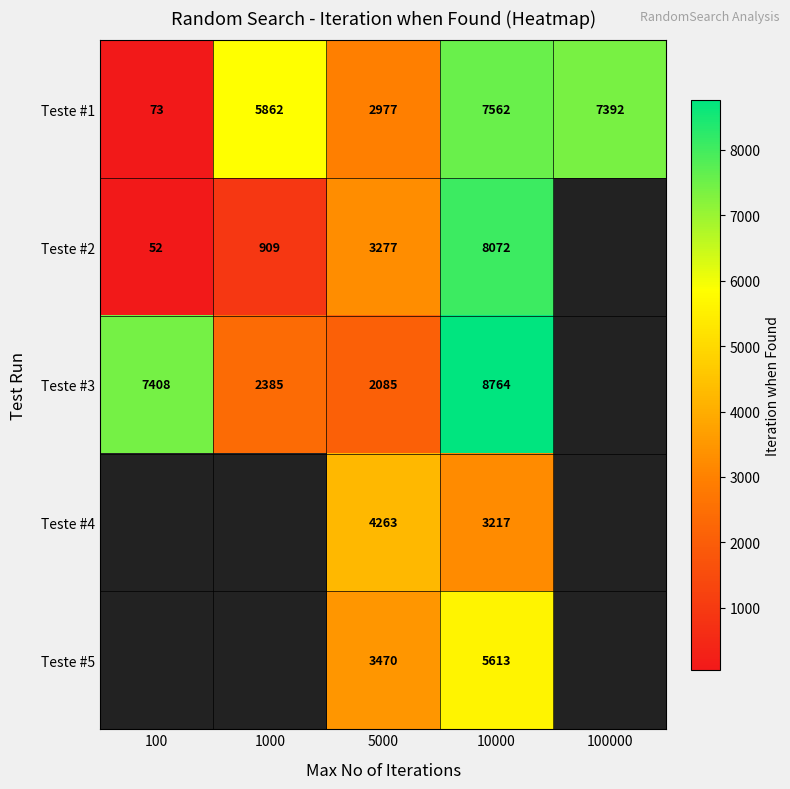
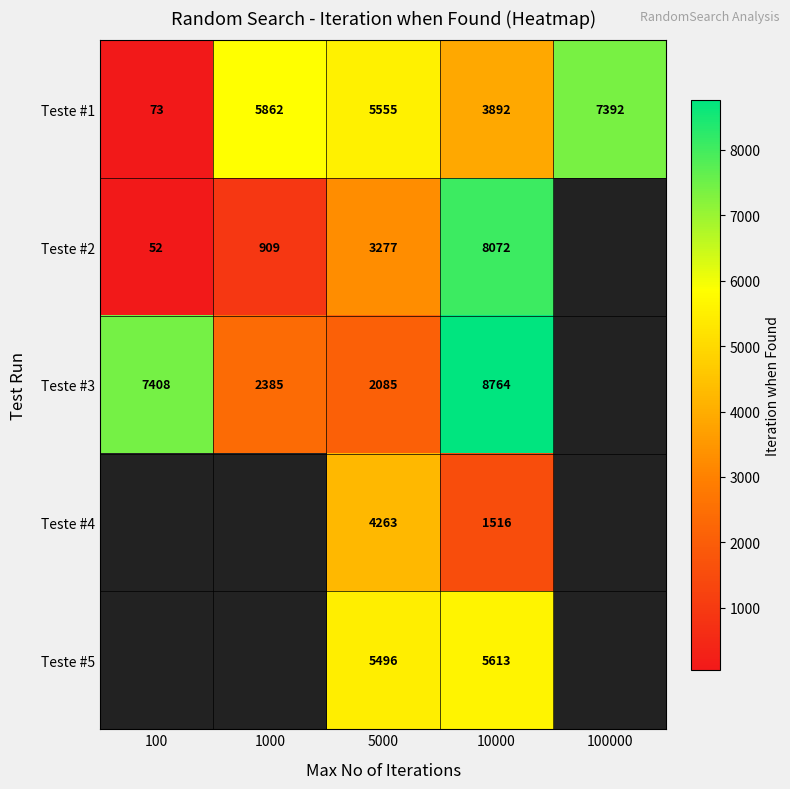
Teste #1, 5000: 2977 -> 5555
Teste #1, 10000: 7562 -> 3892
Teste #4, 10000: 3217 -> 1516
Teste #5, 5000: 3470 -> 5496
